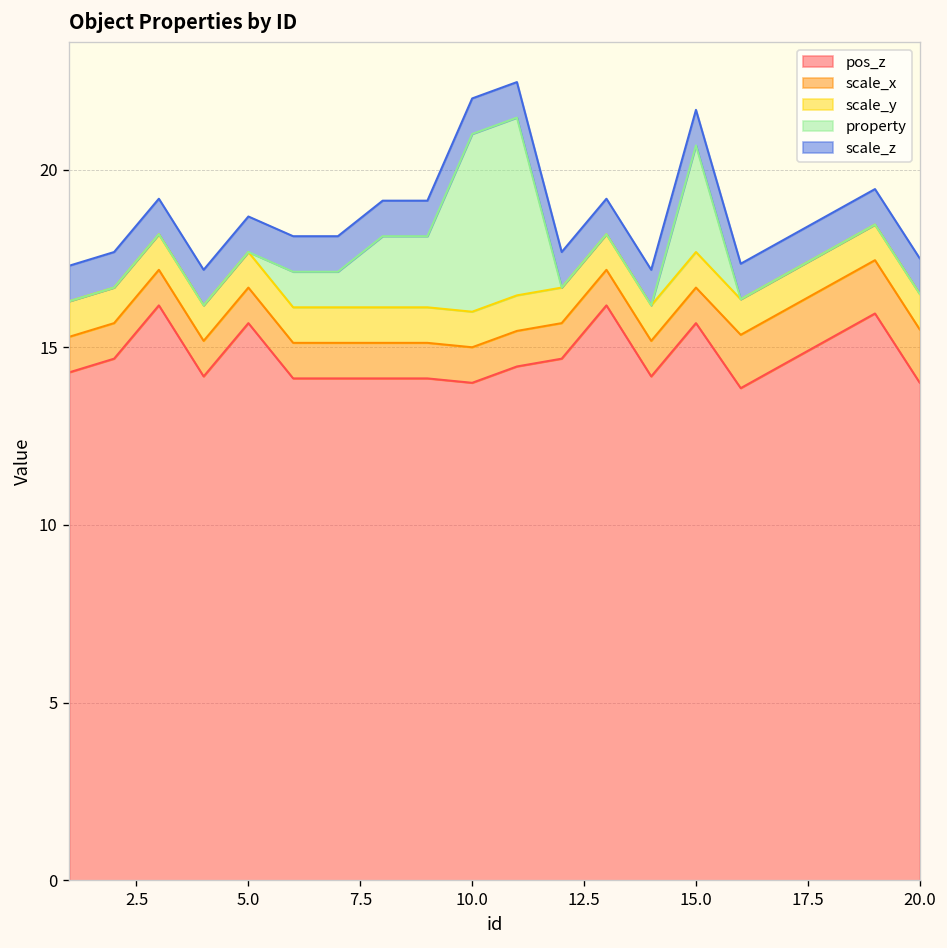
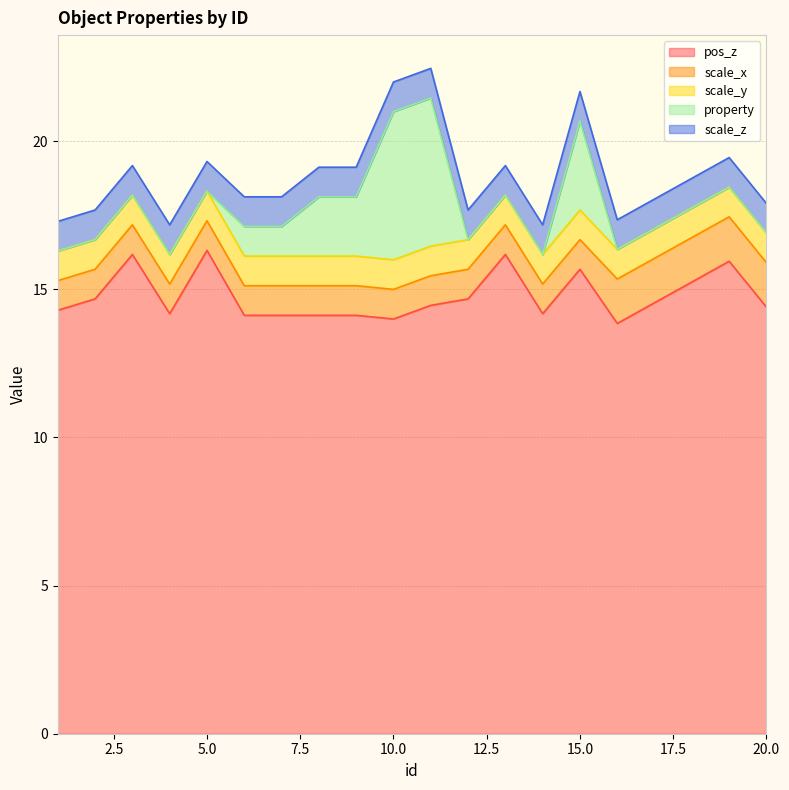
pos_z, 5.0: 15.7 -> 16.3
pos_z, 20.0: 14.0 -> 14.4
